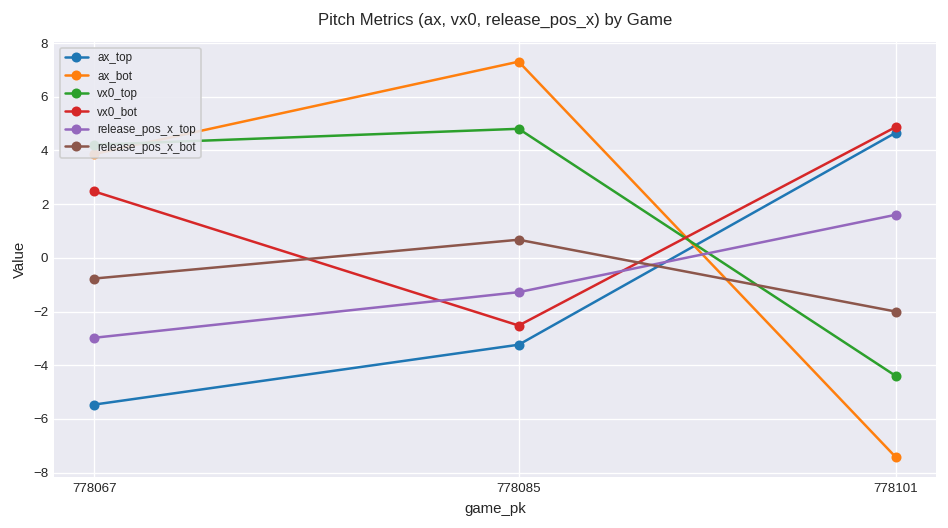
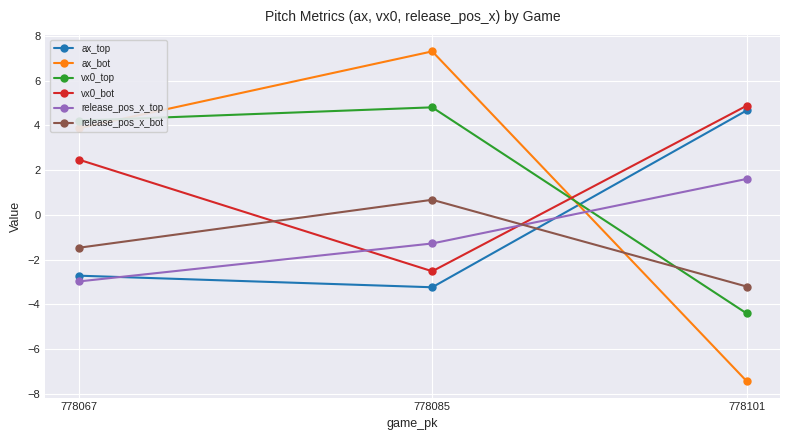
ax_top, 778067: -5.5 -> -2.7
release_pos_x_bot, 778067: -0.8 -> -1.5
release_pos_x_bot, 778101: -2.0 -> -3.2
